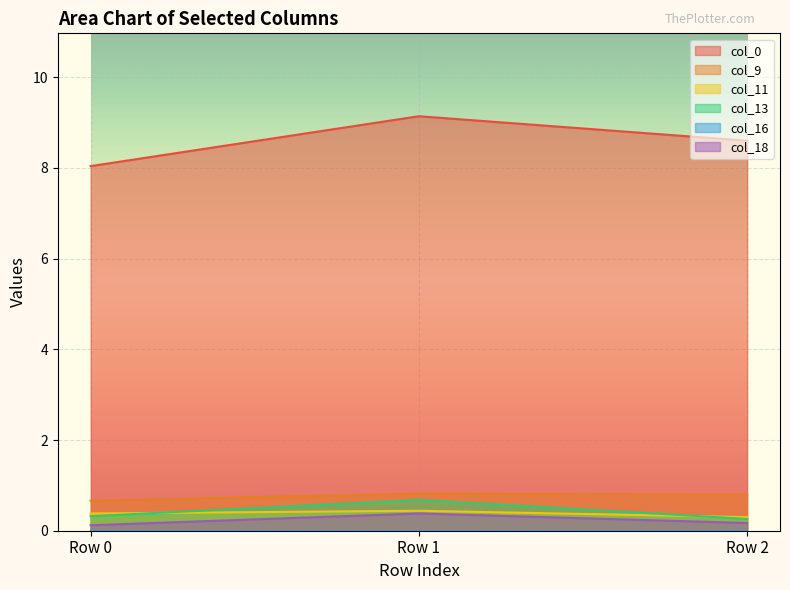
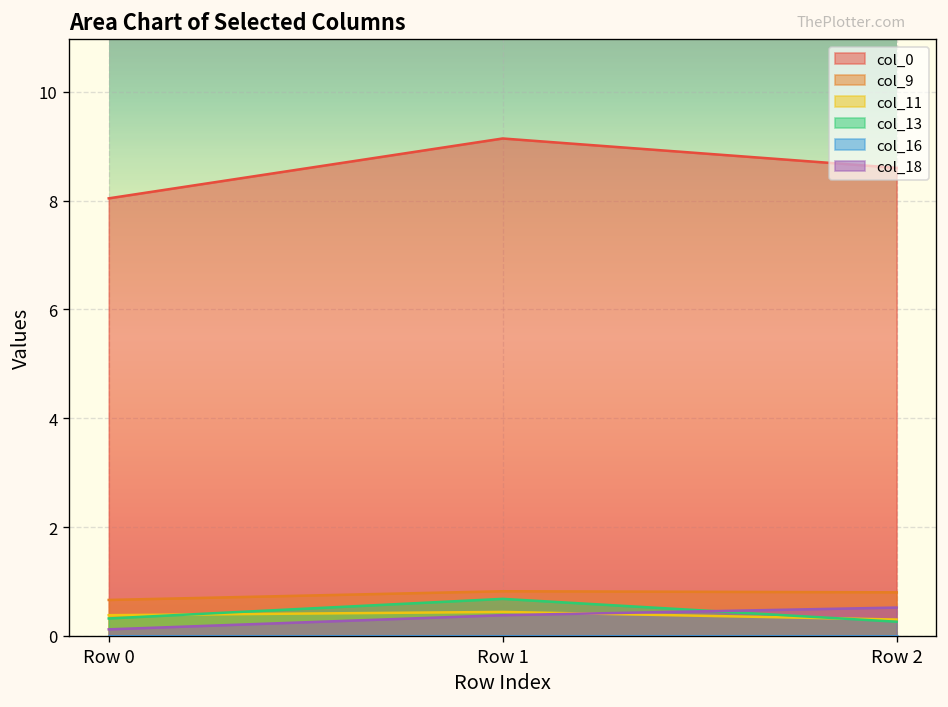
col_18, Row 2: 0.2 -> 0.5
